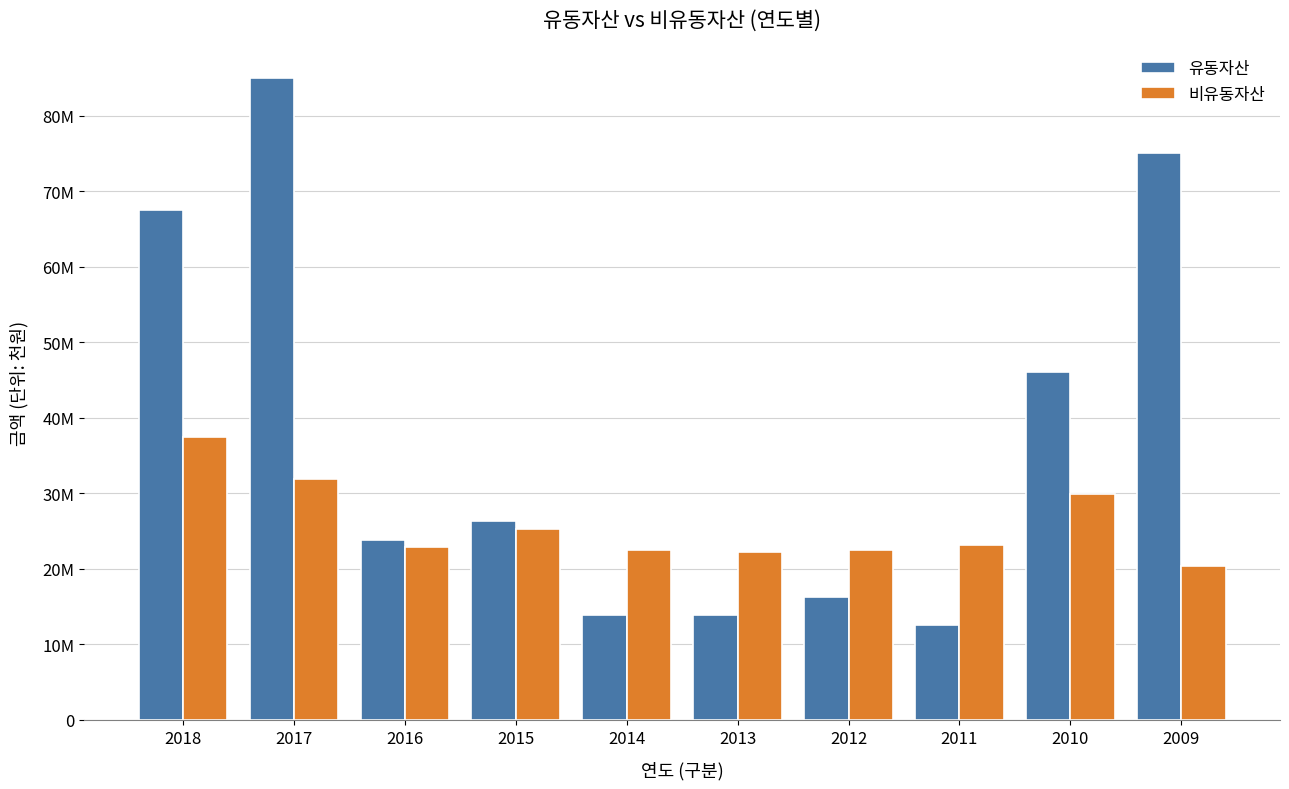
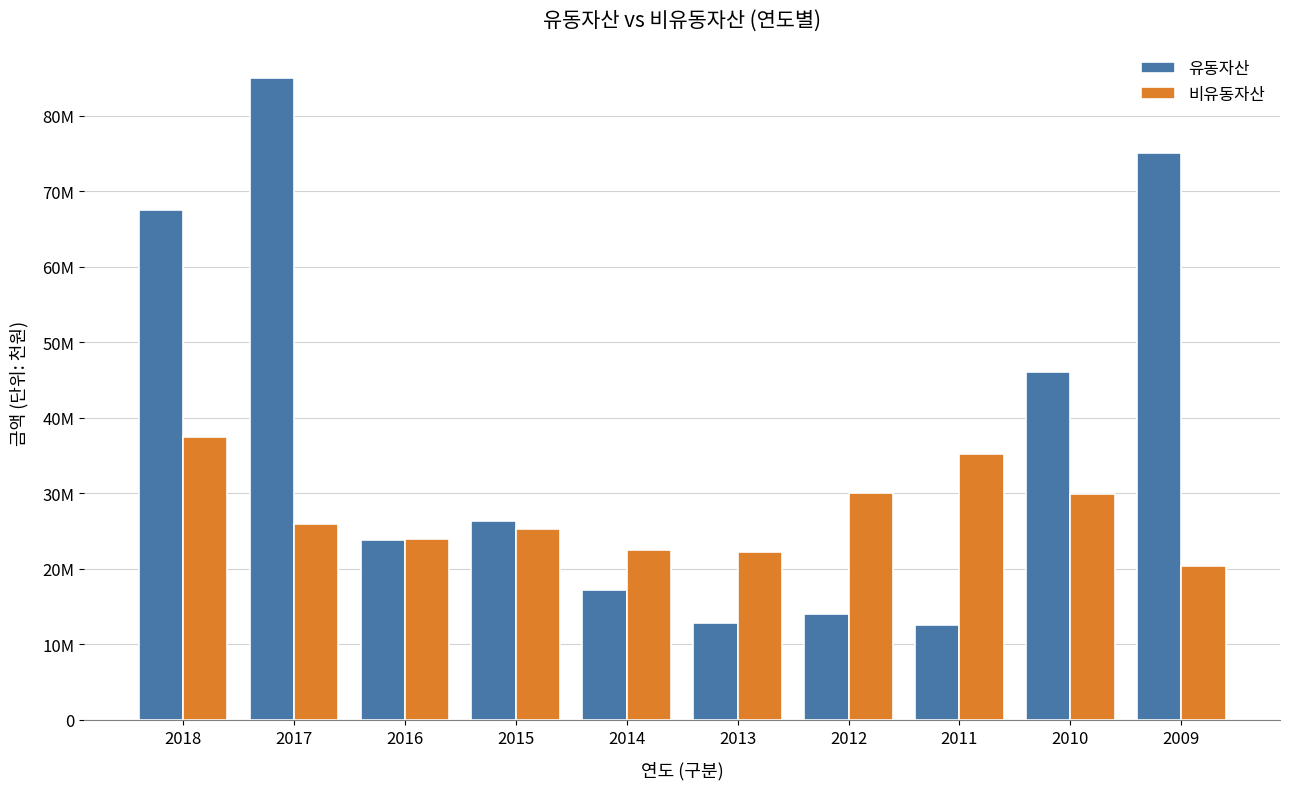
비유동자산, 2017: 32000000 -> 26000000
비유동자산, 2016: 23000000 -> 24000000
유동자산, 2014: 14000000 -> 17000000
유동자산, 2013: 14000000 -> 13000000
유동자산, 2012: 16000000 -> 14000000
비유동자산, 2012: 23000000 -> 30000000
비유동자산, 2011: 23000000 -> 35000000
